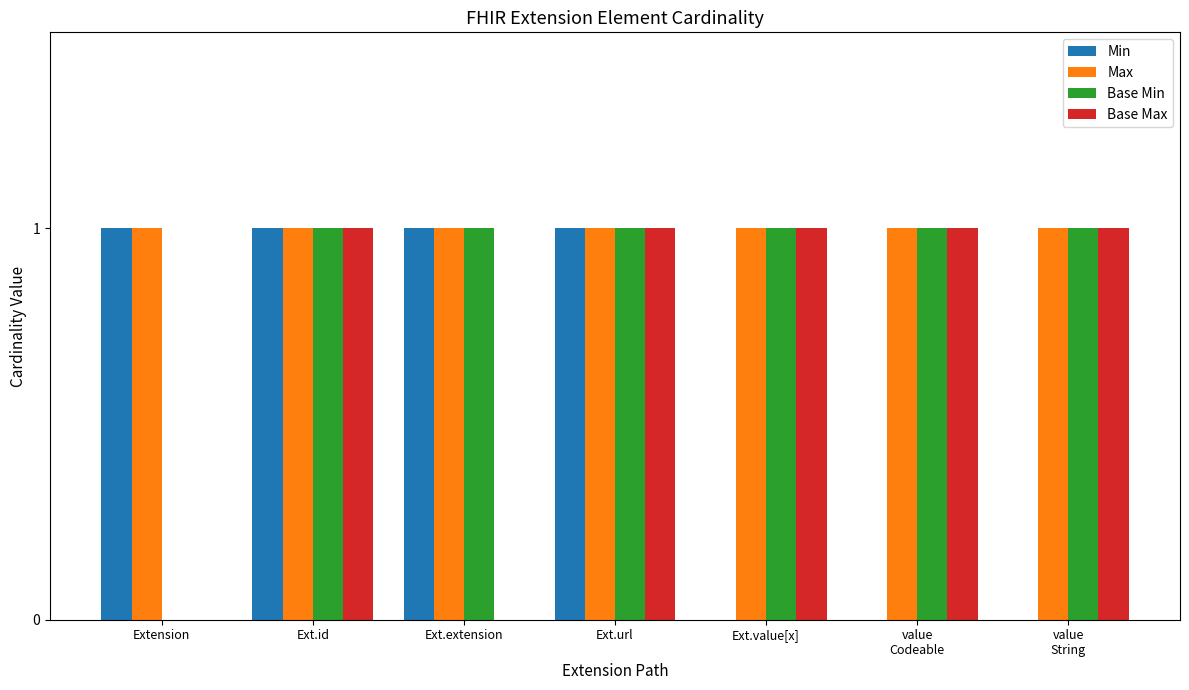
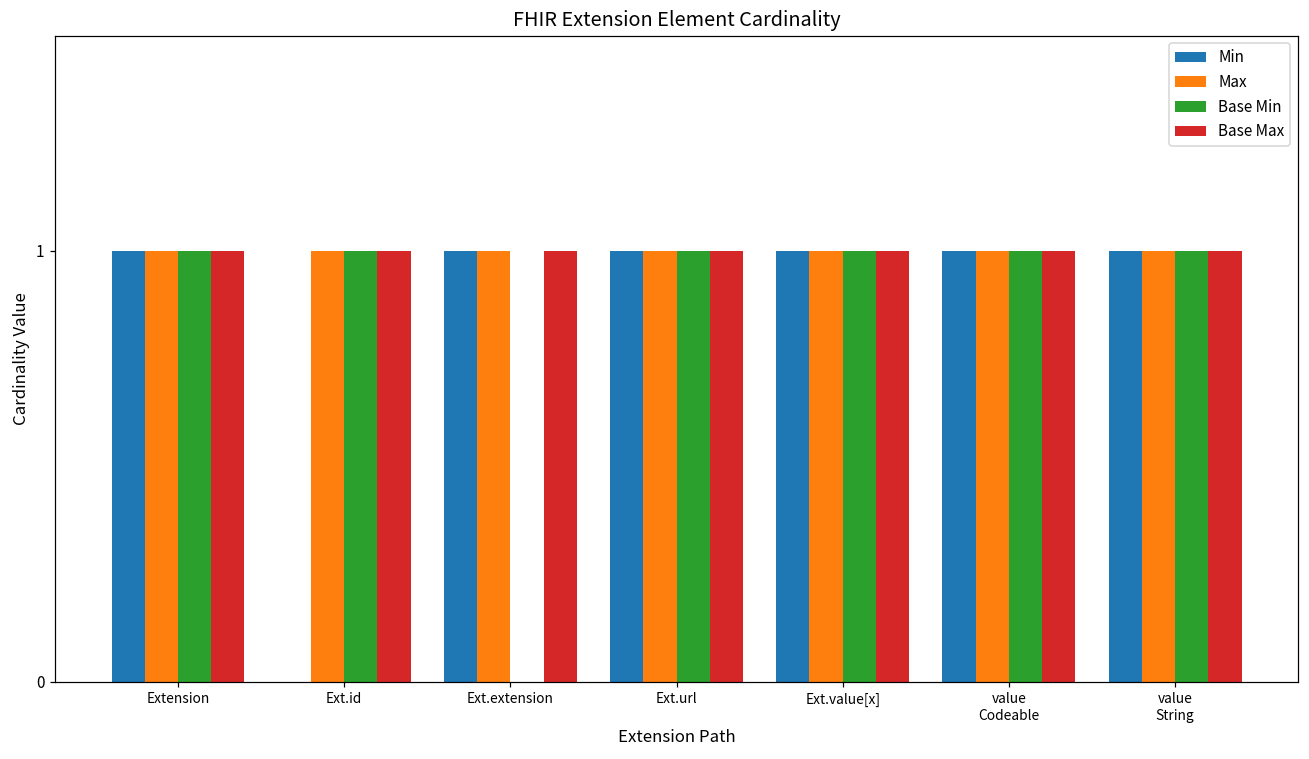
Base Min, Extension: 0 -> 1
Base Max, Extension: 0 -> 1
Min, Ext.id: 1 -> 0
Base Min, Ext.extension: 1 -> 0
Base Max, Ext.extension: 0 -> 1
Min, Ext.value[x]: 0 -> 1
Min, value Codeable: 0 -> 1
Min, value String: 0 -> 1
